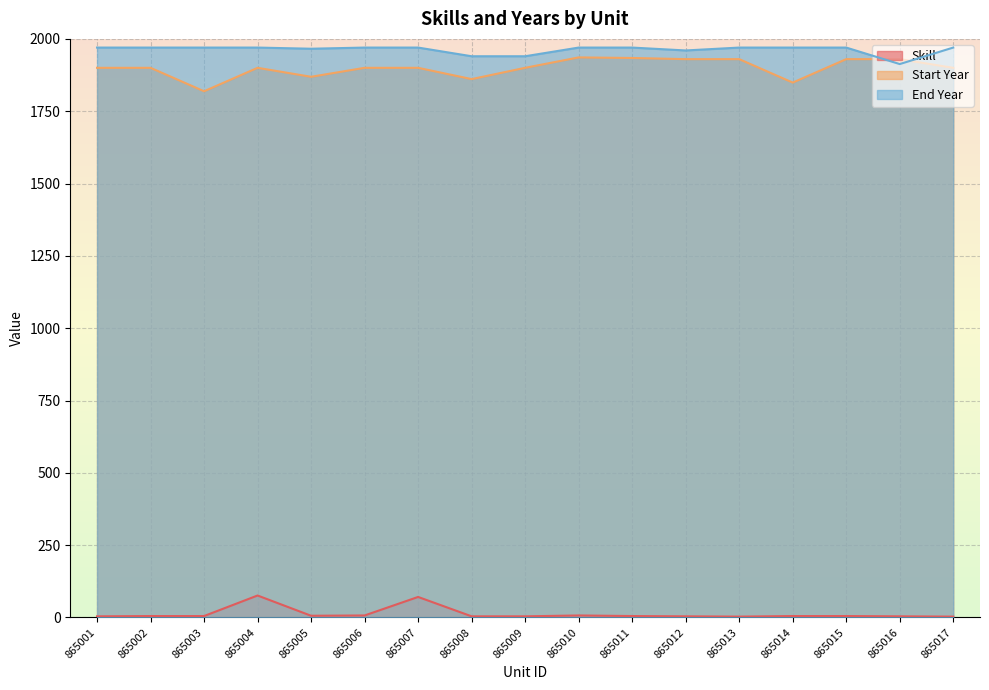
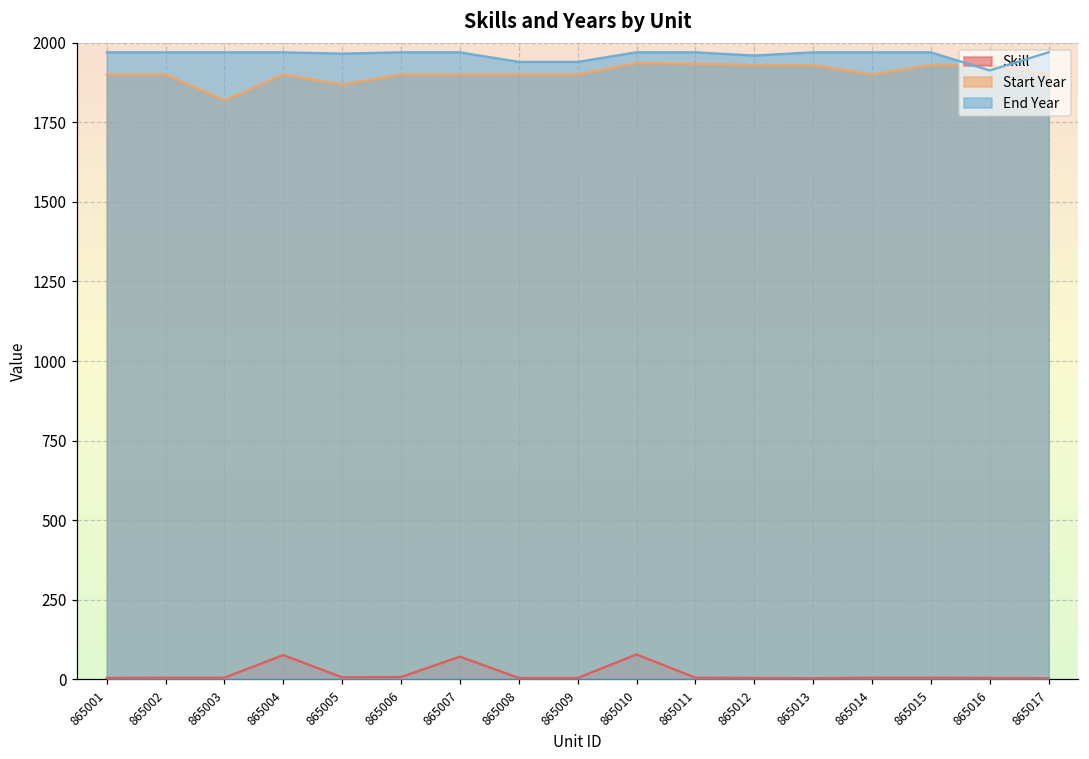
Start Year, 865008: 1860 -> 1900
Skill, 865010: 10 -> 80
Start Year, 865014: 1850 -> 1900
